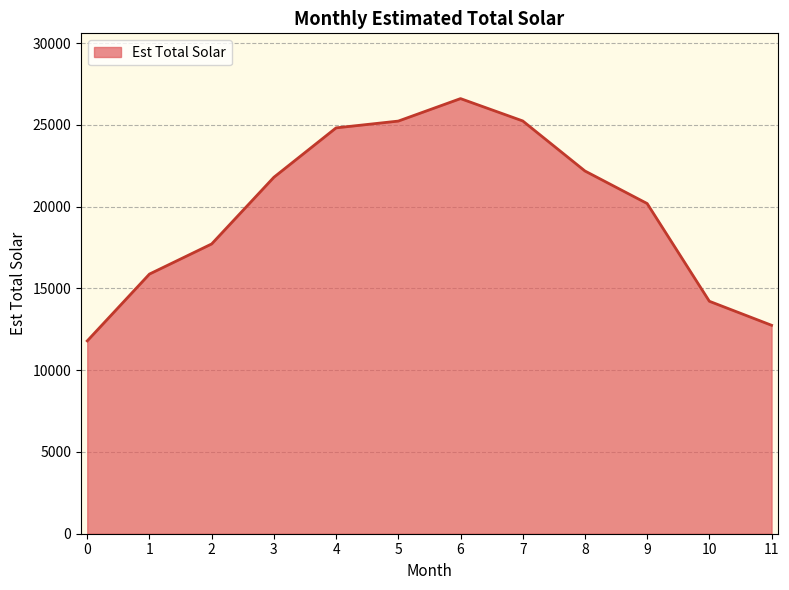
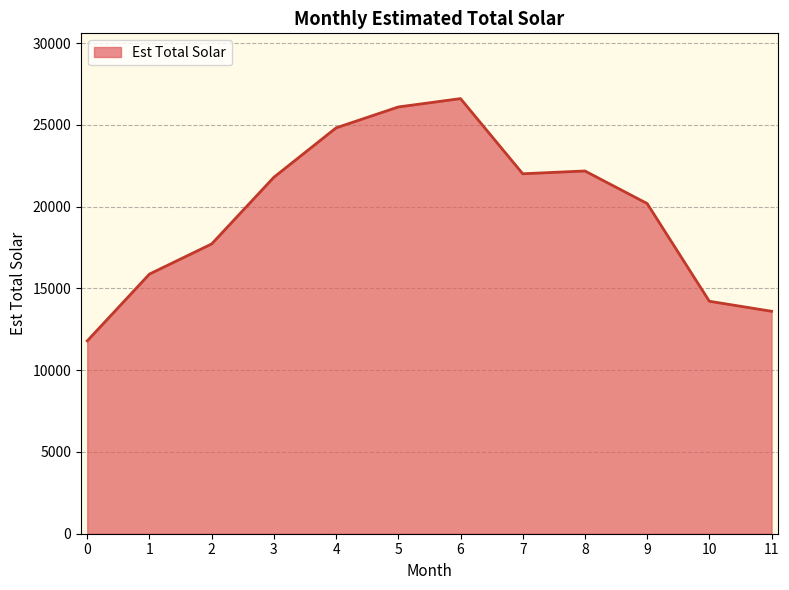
5: 25200 -> 26100
7: 25200 -> 22000
11: 12800 -> 13600
